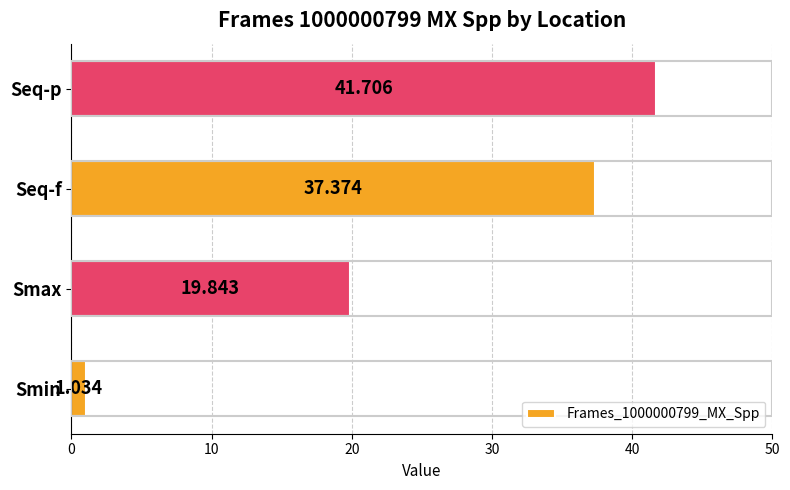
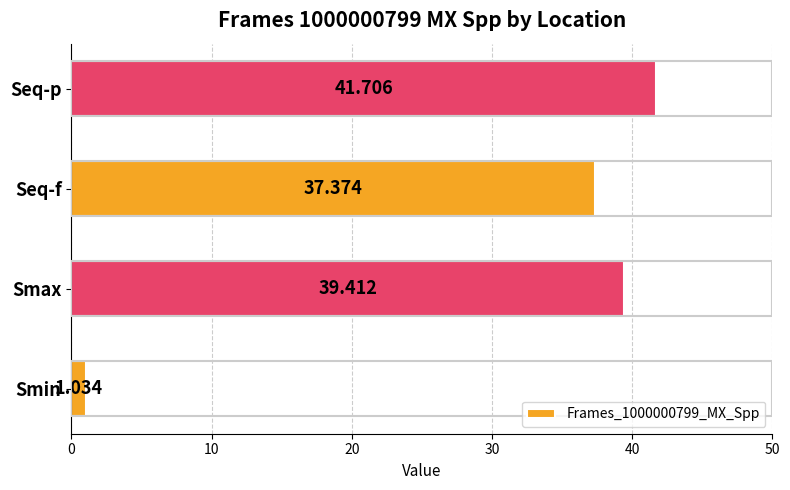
Smax: 19.843 -> 39.412
